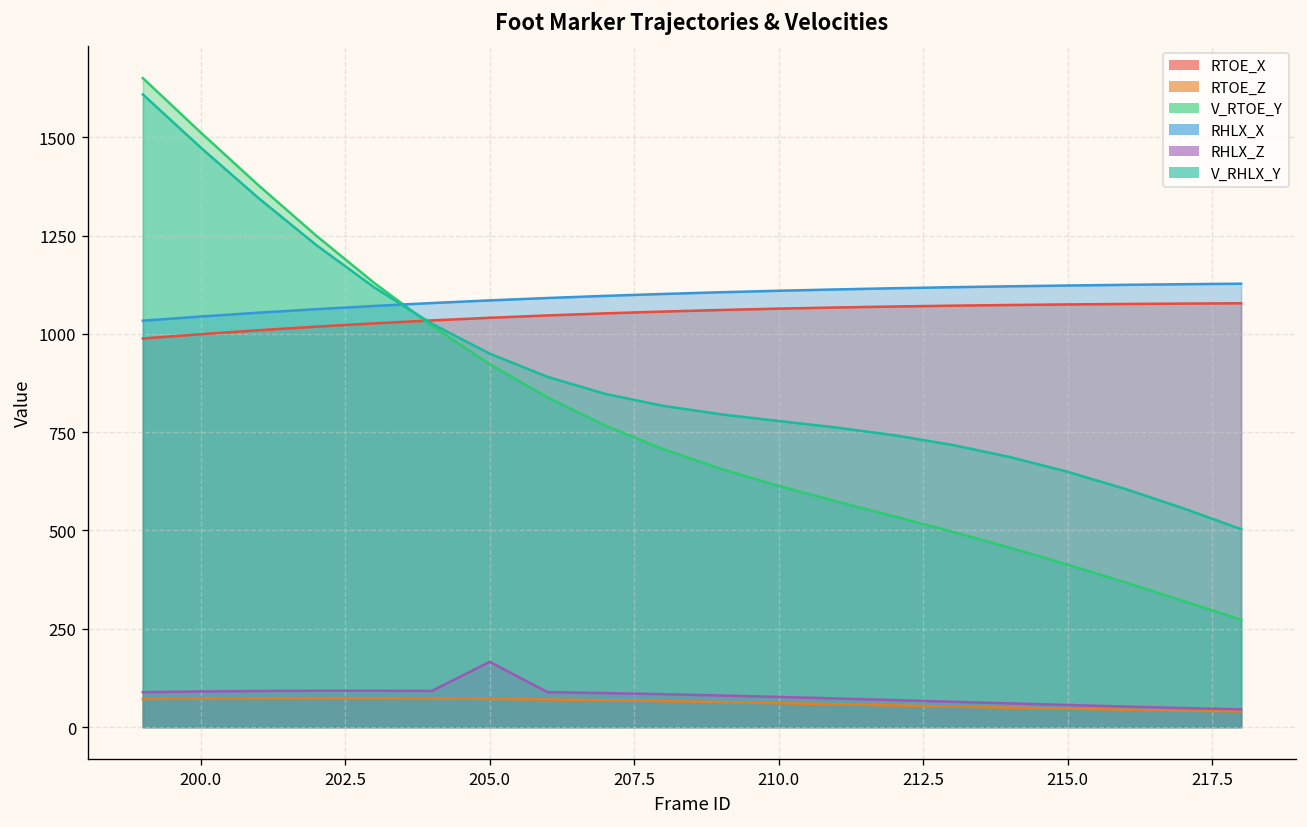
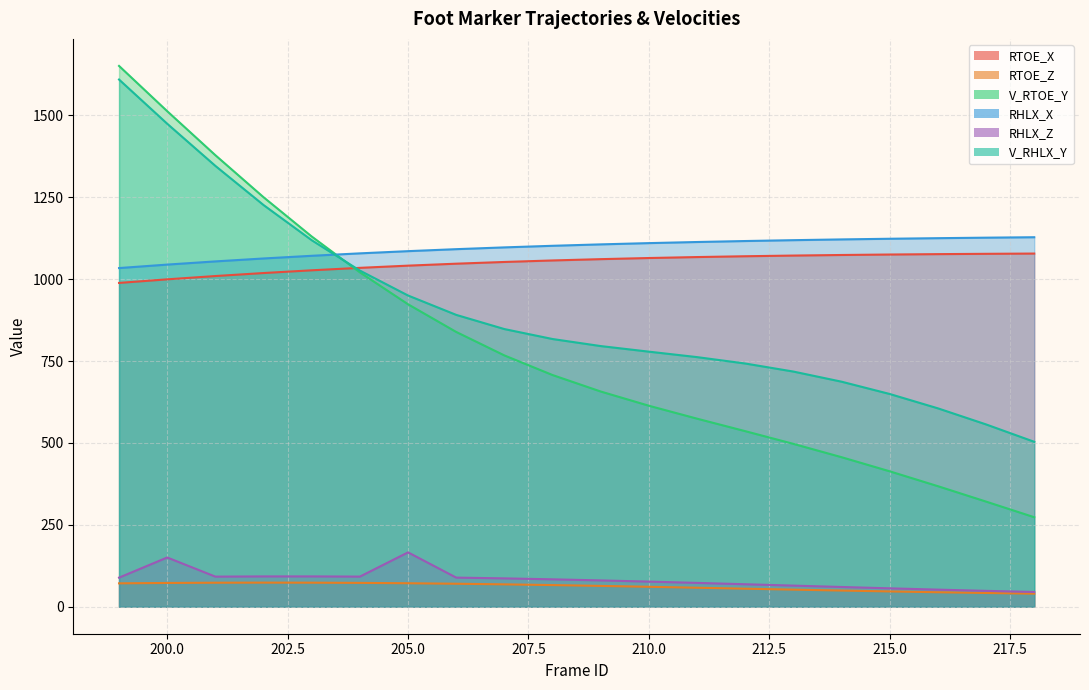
RHLX_Z, 200.0: 90 -> 150
